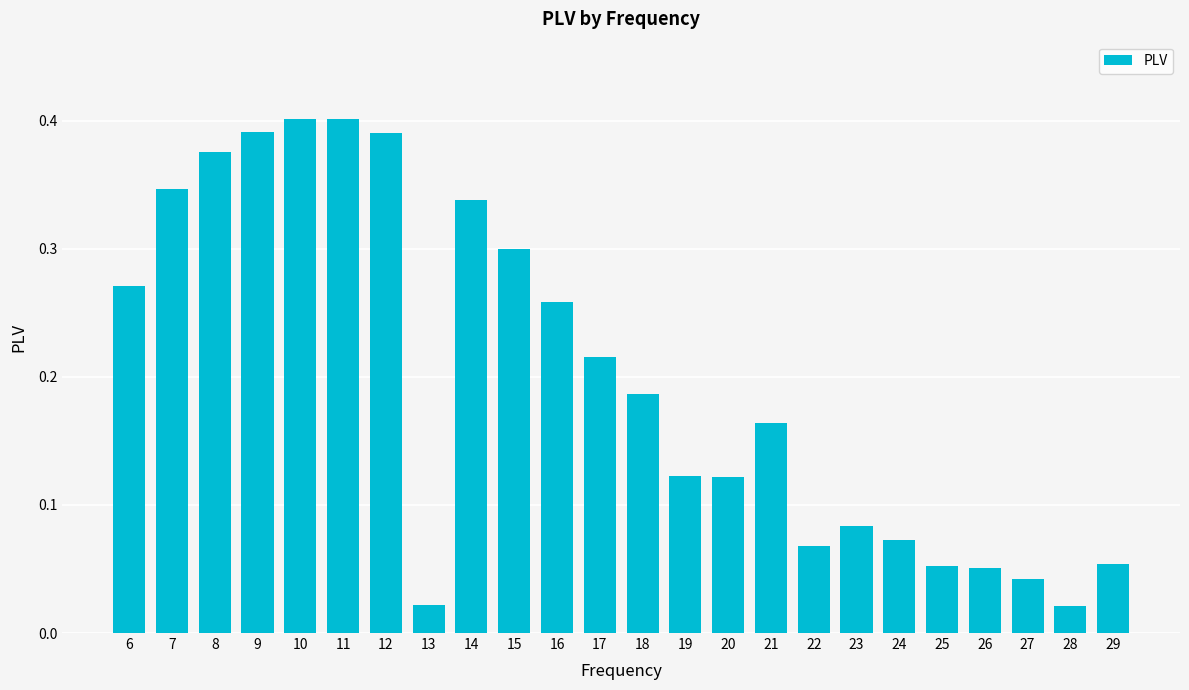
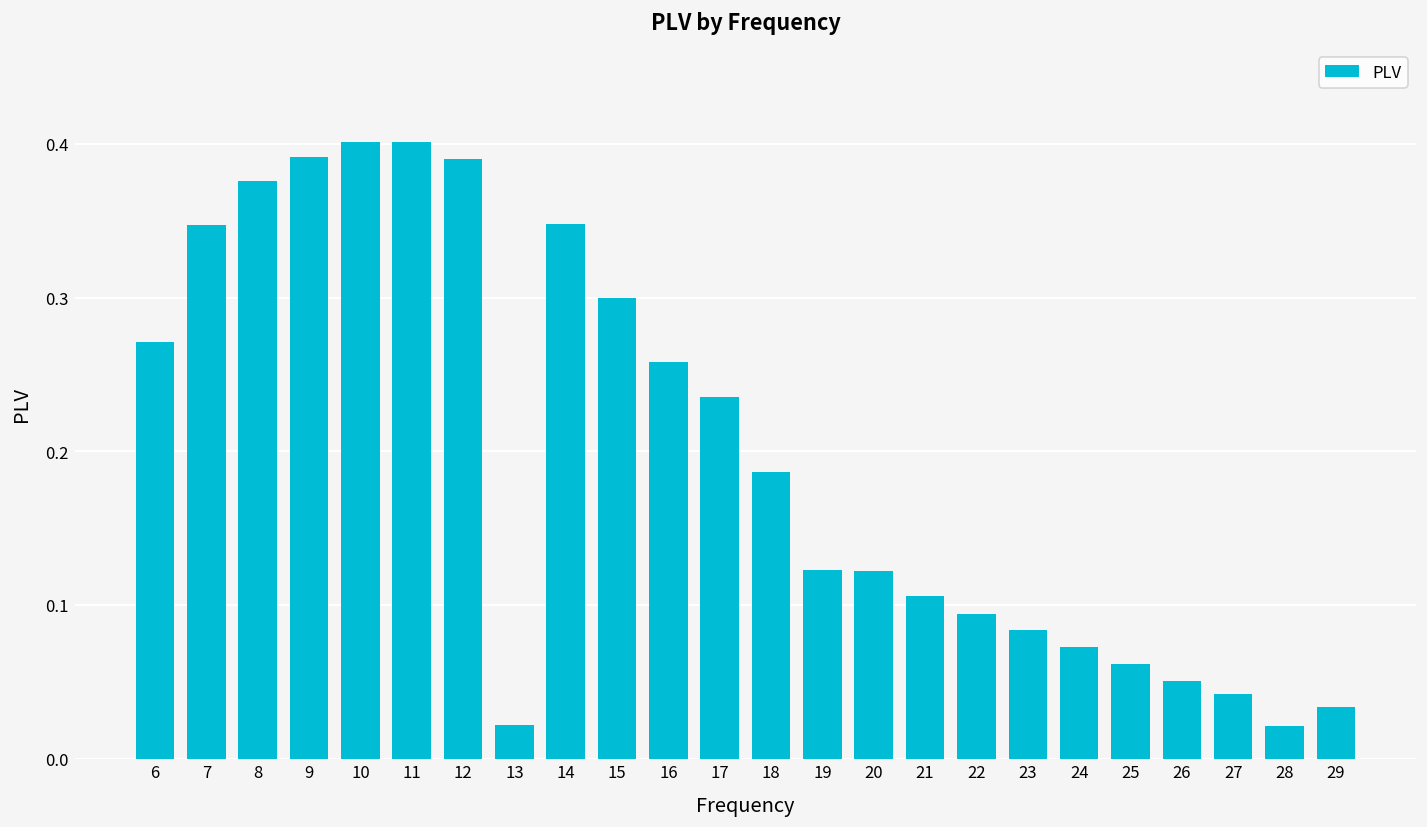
14: 0.338 -> 0.348
17: 0.216 -> 0.235
21: 0.164 -> 0.106
22: 0.068 -> 0.094
25: 0.052 -> 0.061
29: 0.054 -> 0.033
